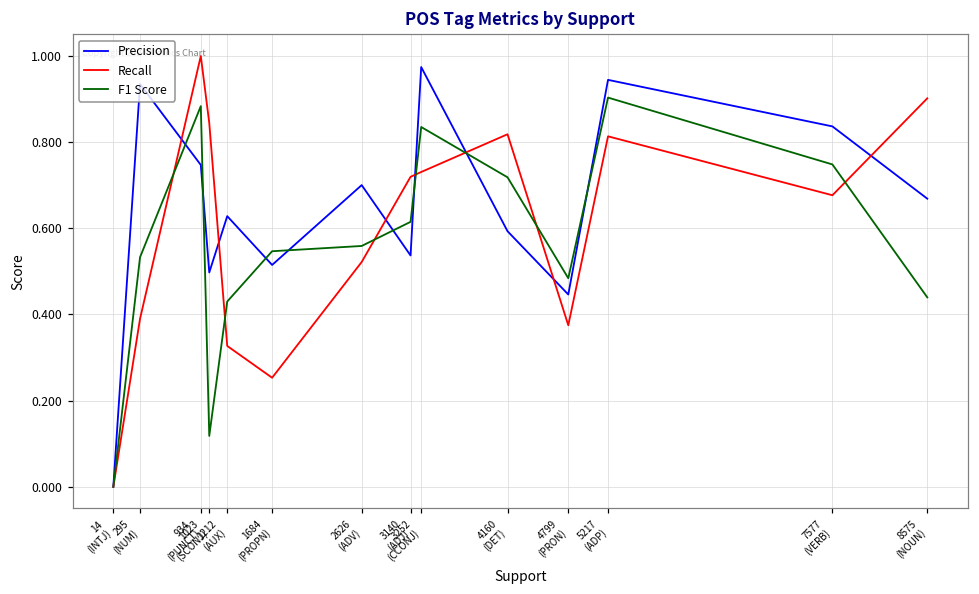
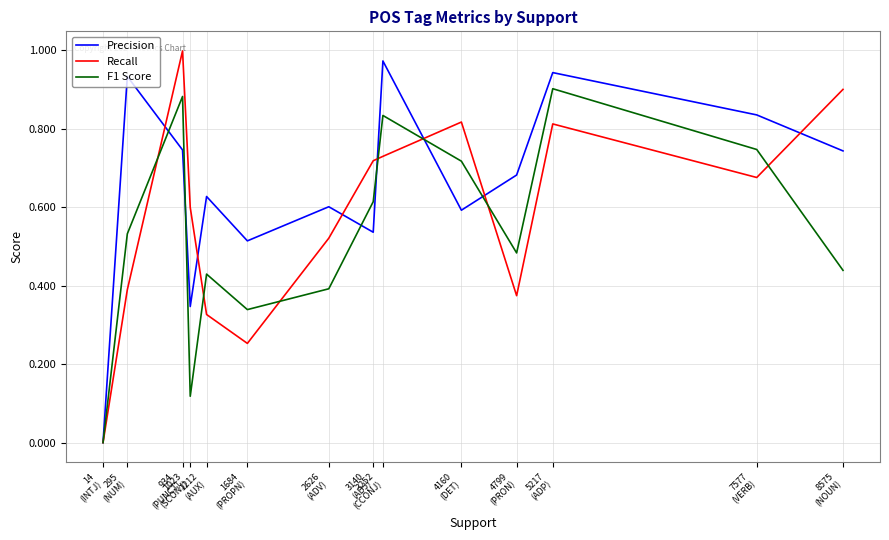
Precision, 1023 (SCONJ): 0.50 -> 0.35
Recall, 1023 (SCONJ): 0.84 -> 0.60
F1 Score, 1684 (PROPN): 0.55 -> 0.34
Precision, 2626 (ADV): 0.70 -> 0.60
F1 Score, 2626 (ADV): 0.56 -> 0.39
Precision, 4799 (PRON): 0.45 -> 0.68
Precision, 8575 (NOUN): 0.67 -> 0.74
